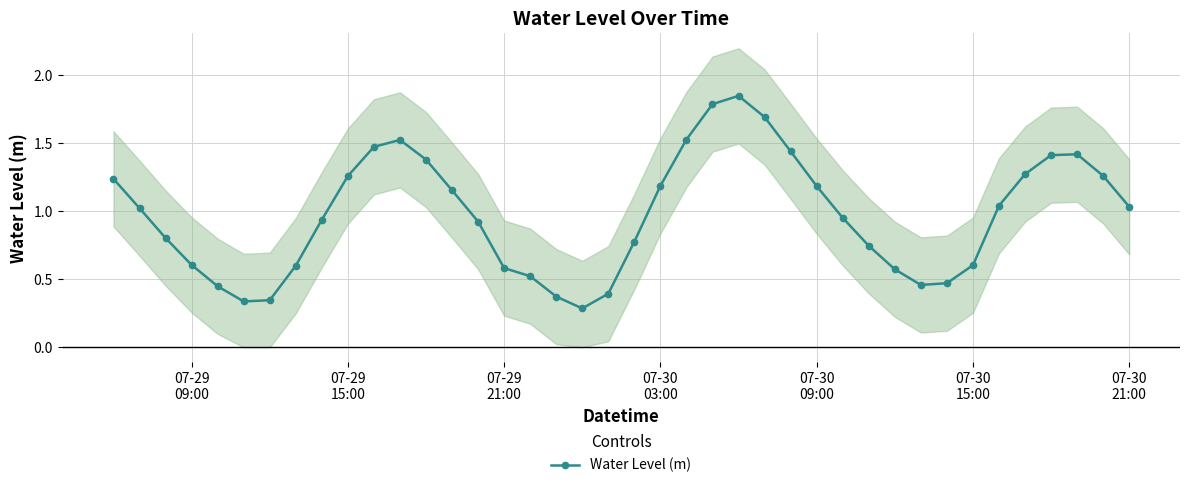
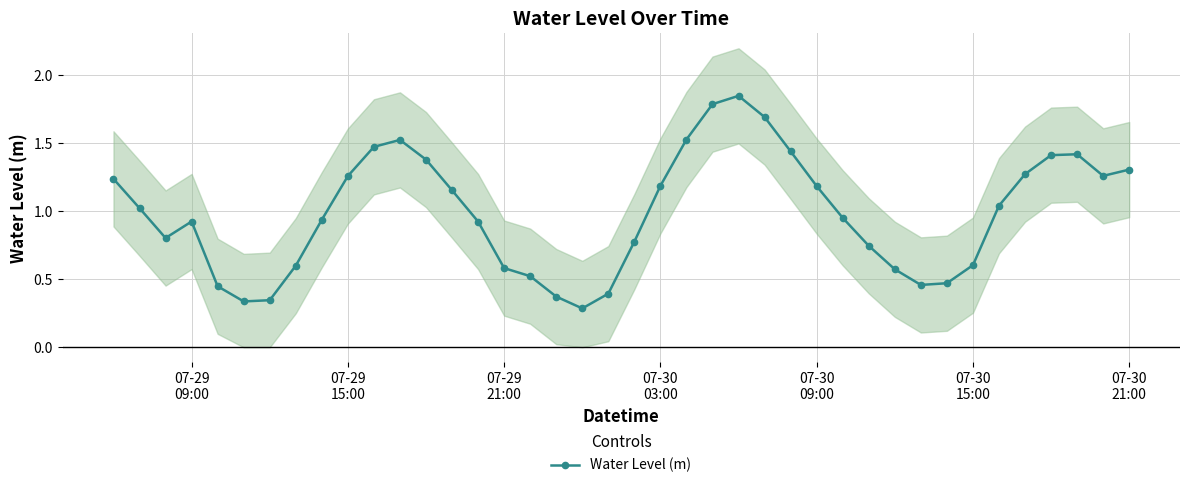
Water Level (m), 07-29 09:00: 0.61 -> 0.93
Water Level (m), 07-30 21:00: 1.03 -> 1.31
